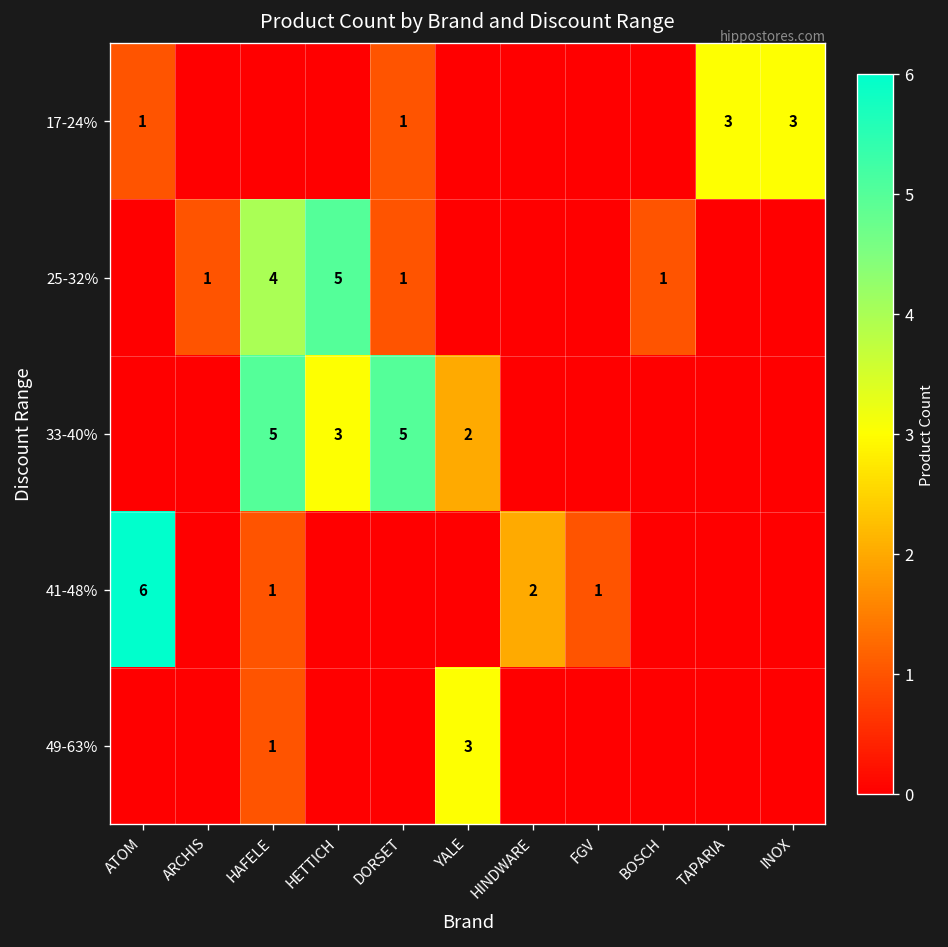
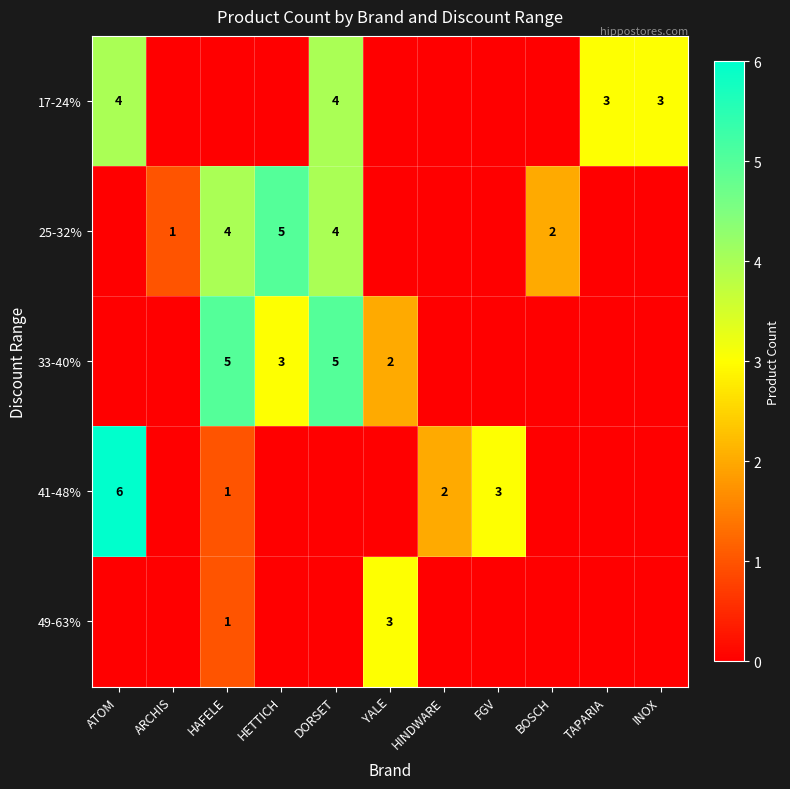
17-24%, ATOM: 1 -> 4
17-24%, DORSET: 1 -> 4
25-32%, DORSET: 1 -> 4
25-32%, BOSCH: 1 -> 2
41-48%, FGV: 1 -> 3
